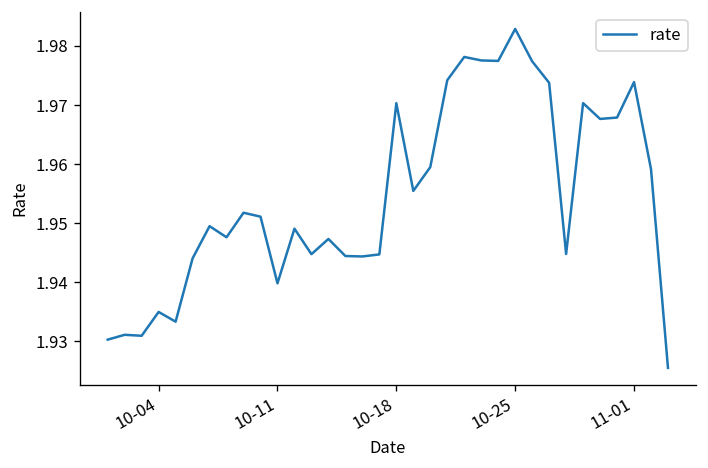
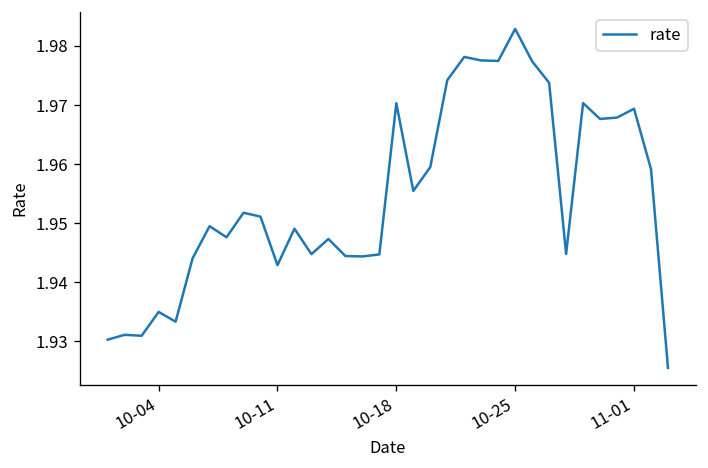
10-11: 1.940 -> 1.943
11-01: 1.974 -> 1.969
